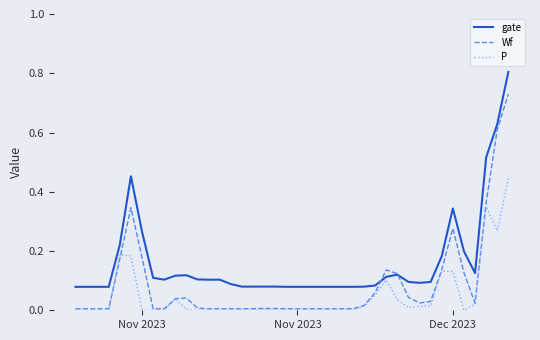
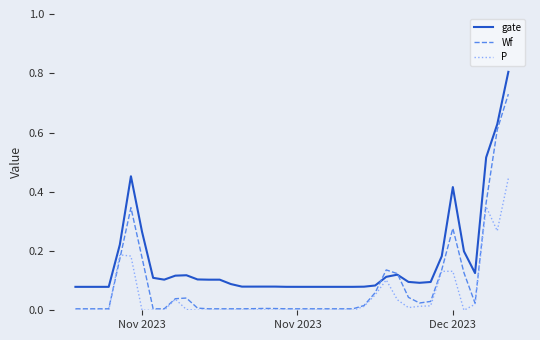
gate, Dec 2023: 0.34 -> 0.42
